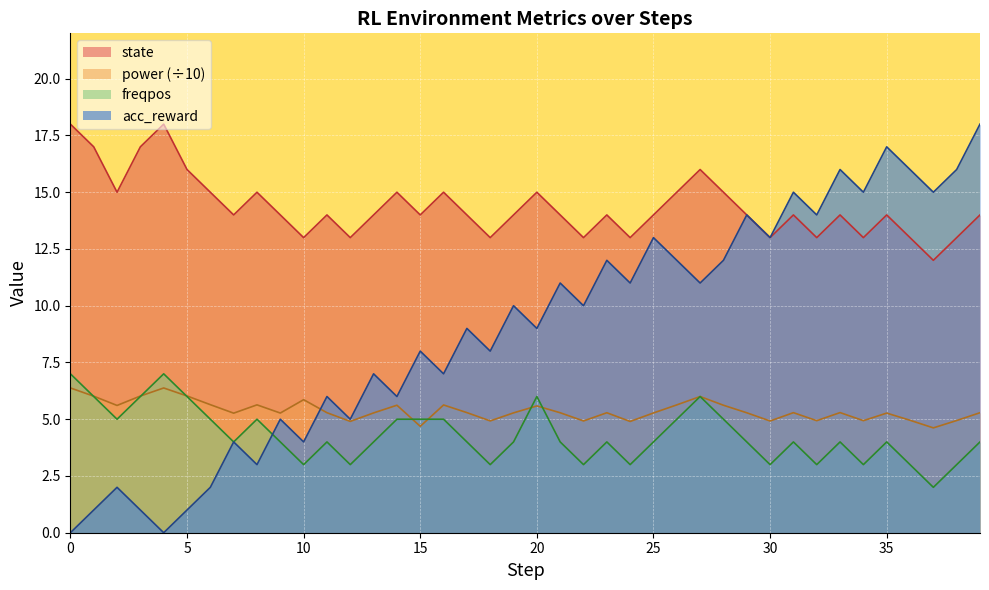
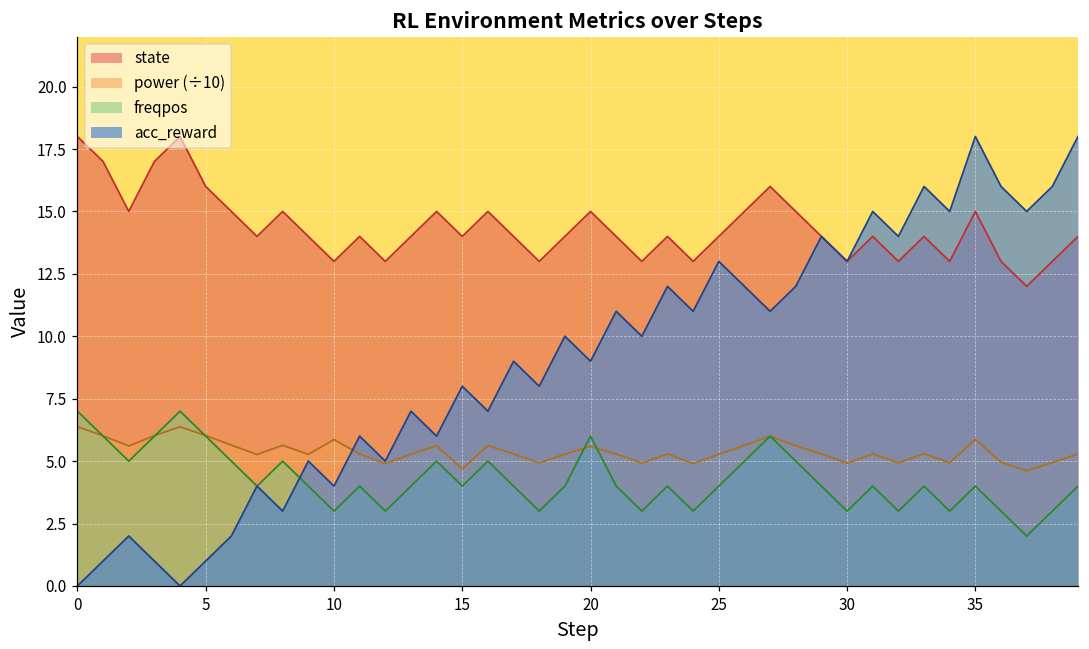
freqpos, 15: 5 -> 4
state, 35: 14 -> 15
power (÷10), 35: 5.3 -> 5.9
acc_reward, 35: 17 -> 18
